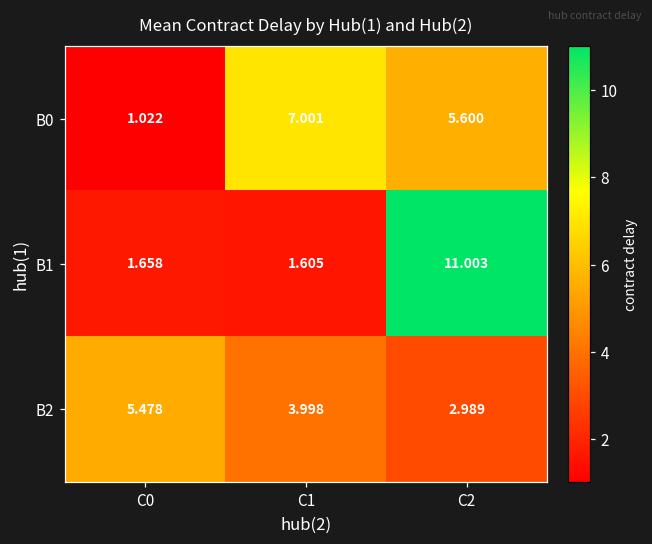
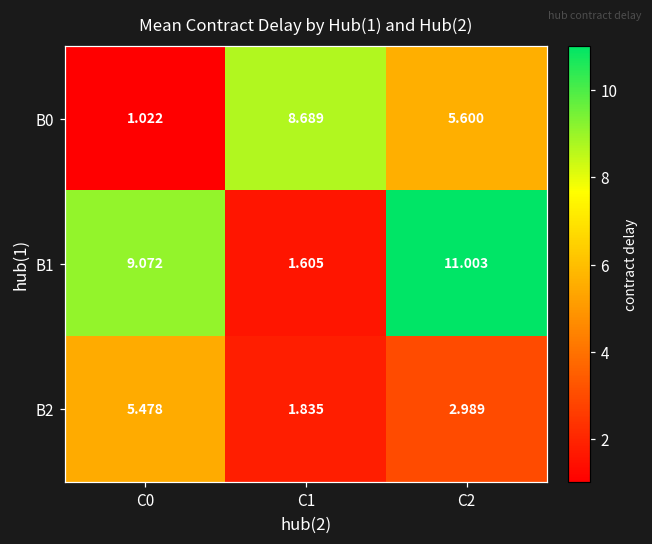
B0, C1: 7.001 -> 8.689
B1, C0: 1.658 -> 9.072
B2, C1: 3.998 -> 1.835
